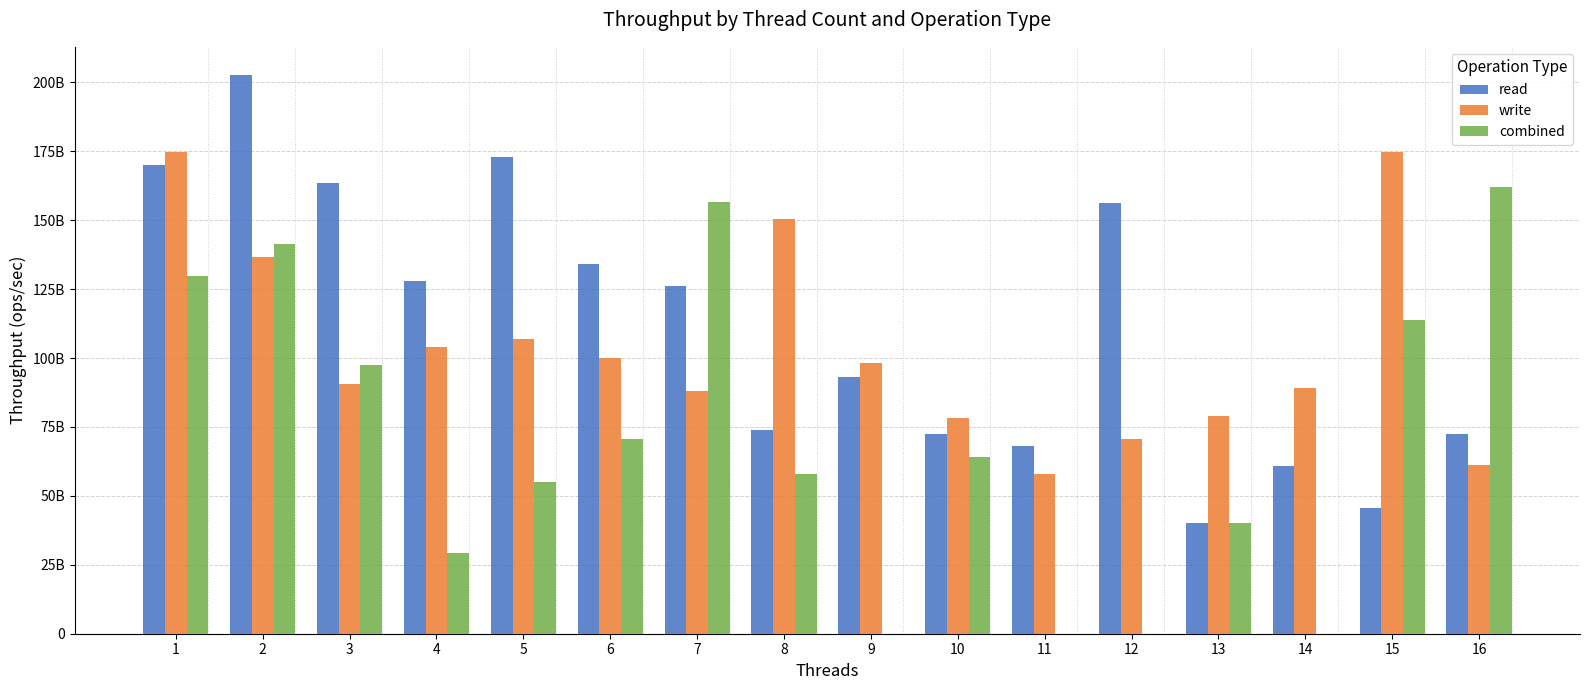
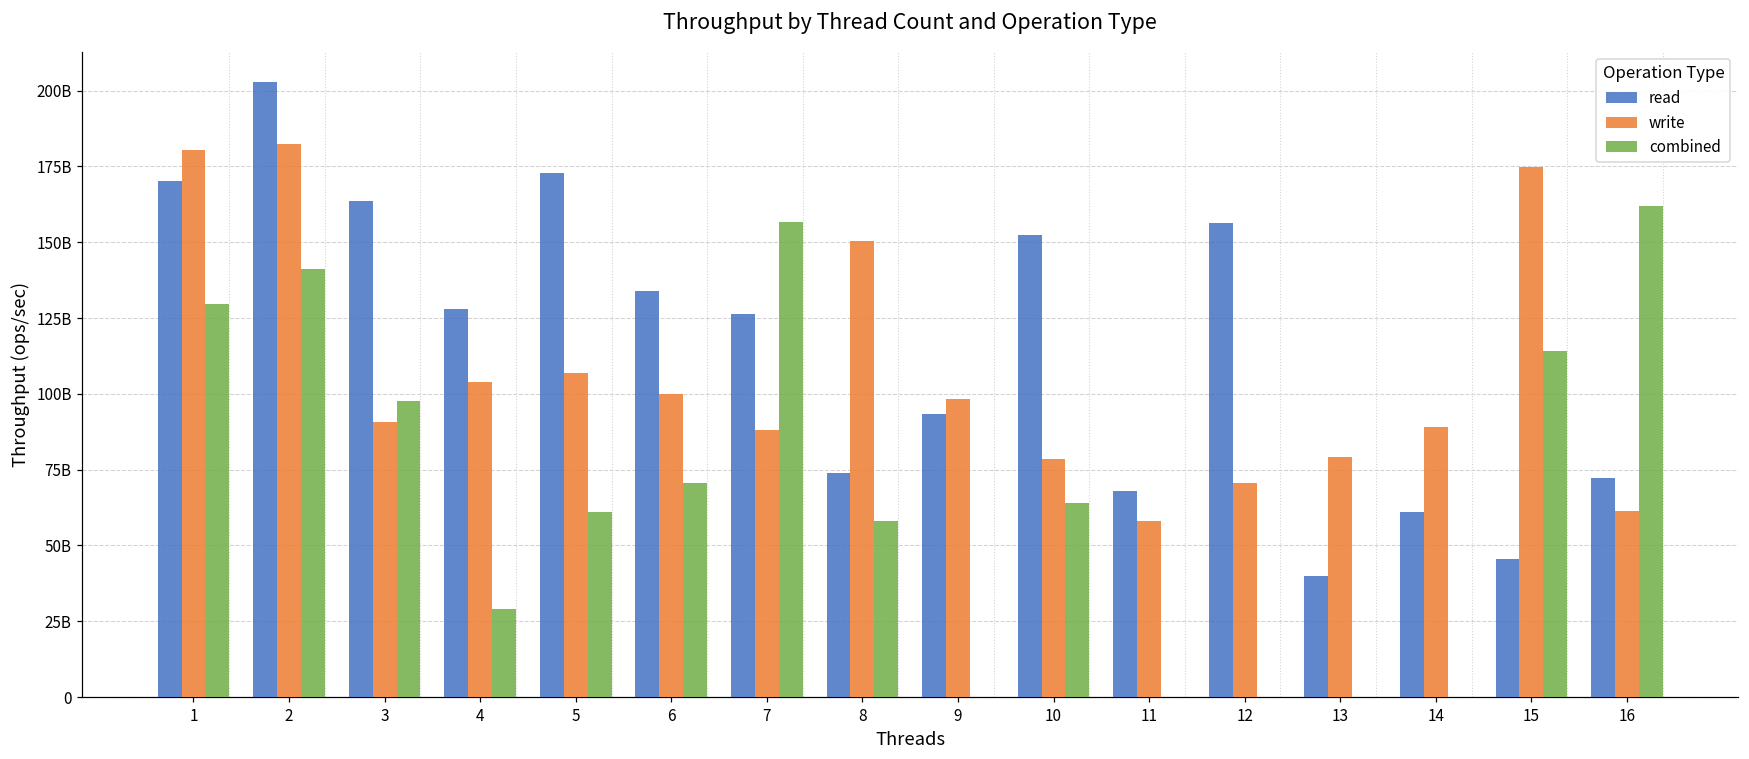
write, 1: 175000000000 -> 180000000000
write, 2: 137000000000 -> 182000000000
combined, 5: 55000000000 -> 61000000000
read, 10: 72000000000 -> 152000000000
combined, 13: 40000000000 -> 0
